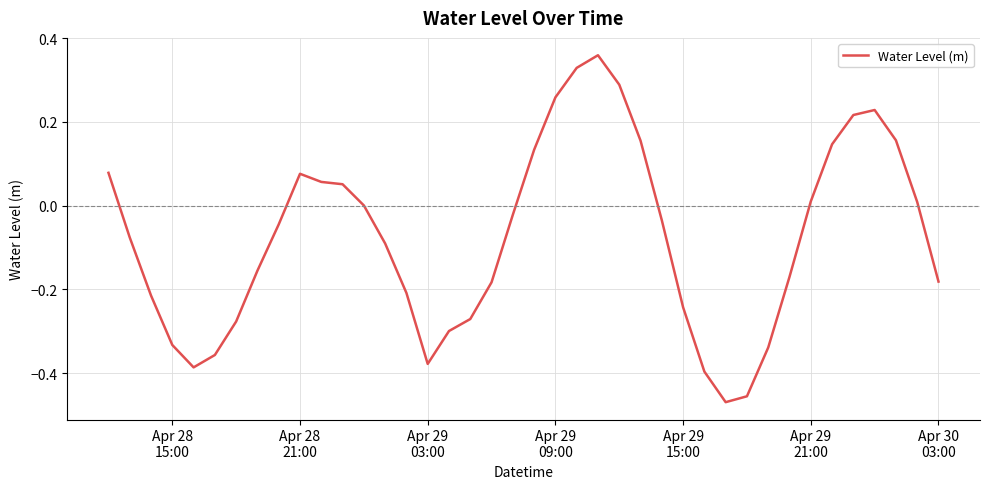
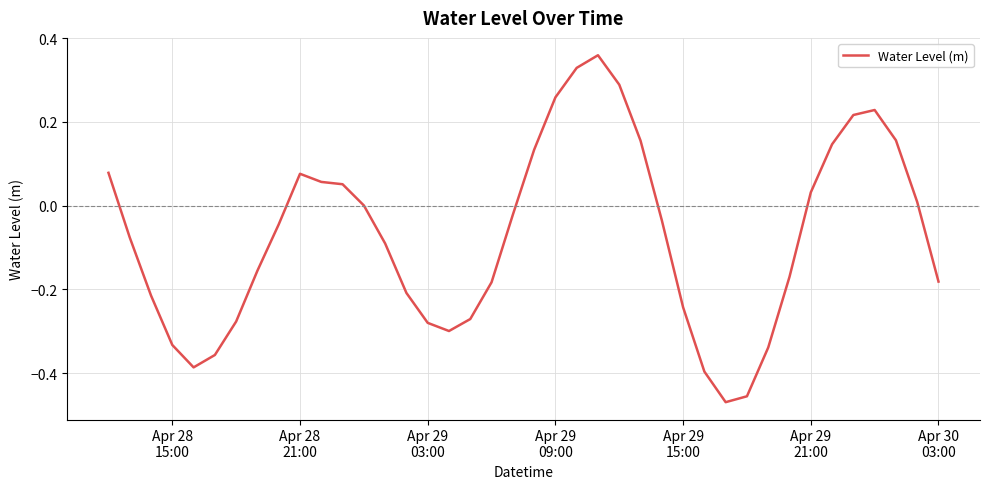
Apr 29 03:00: -0.38 -> -0.28
Apr 29 21:00: 0.01 -> 0.03
